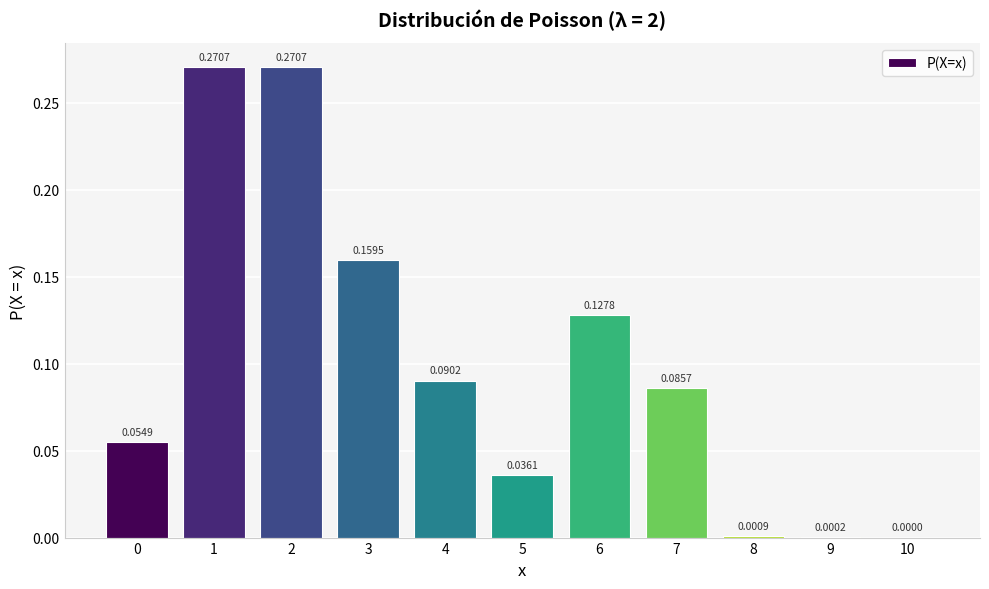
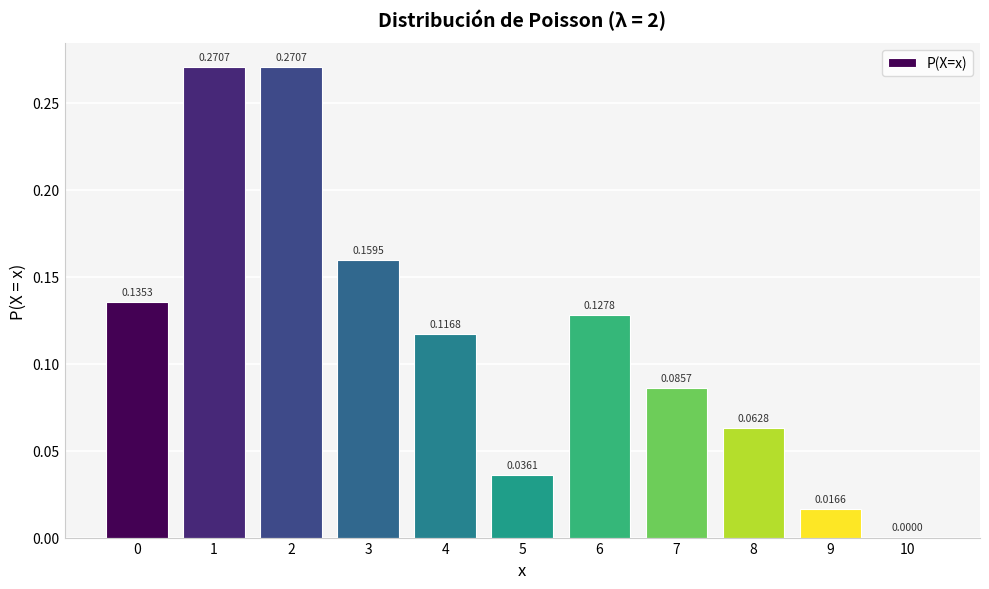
0: 0.0549 -> 0.1353
4: 0.0902 -> 0.1168
8: 0.0009 -> 0.0628
9: 0.0002 -> 0.0166
